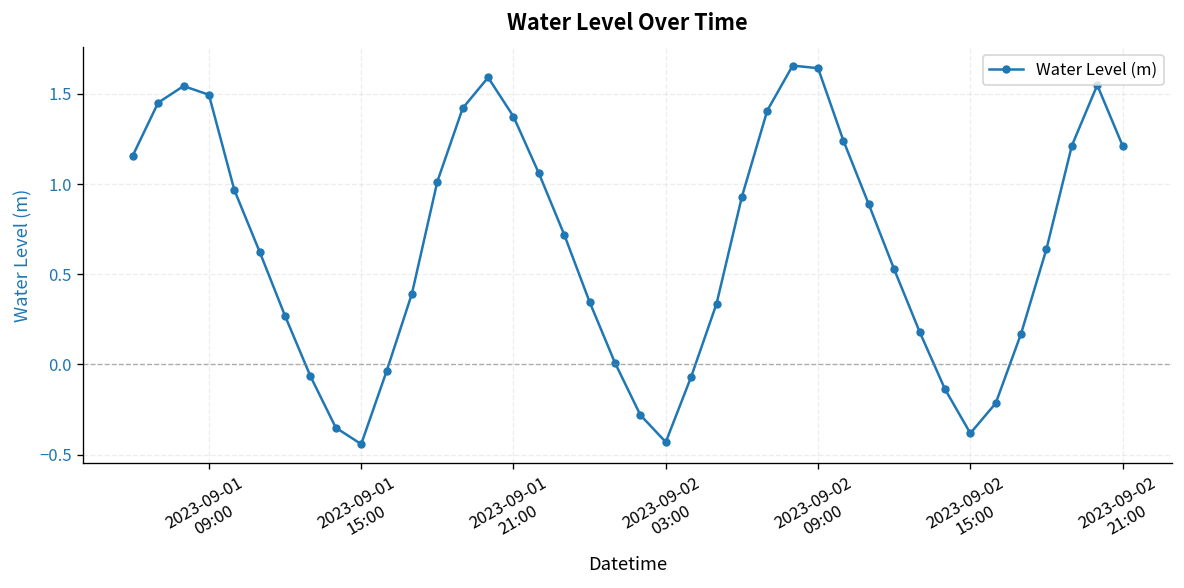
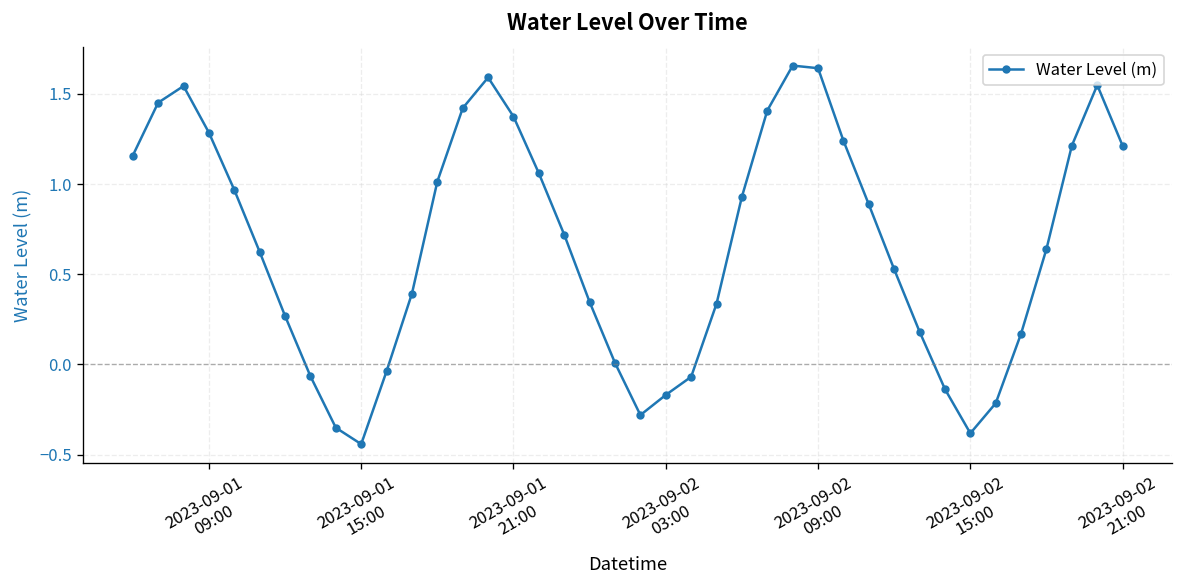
2023-09-01 09:00: 1.49 -> 1.28
2023-09-02 03:00: -0.43 -> -0.17
